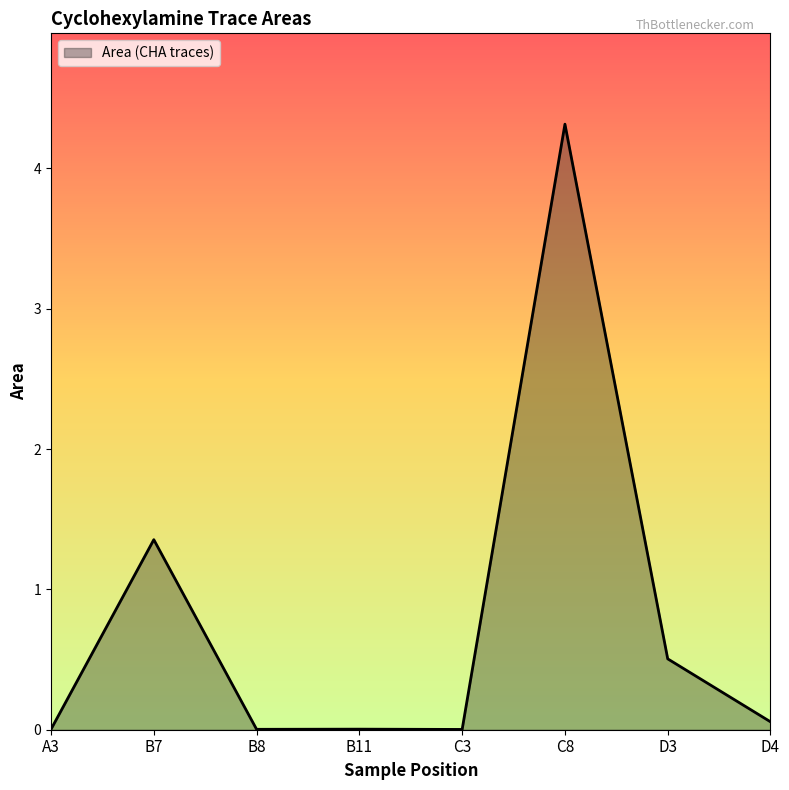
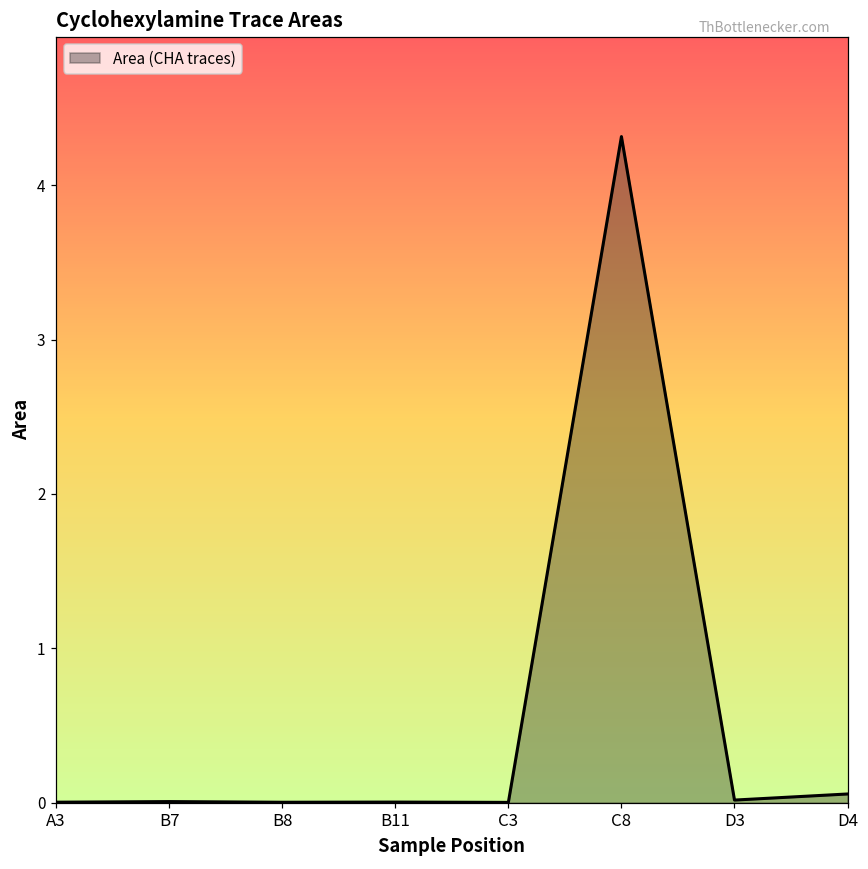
B7: 1.35 -> 0.01
D3: 0.50 -> 0.02
